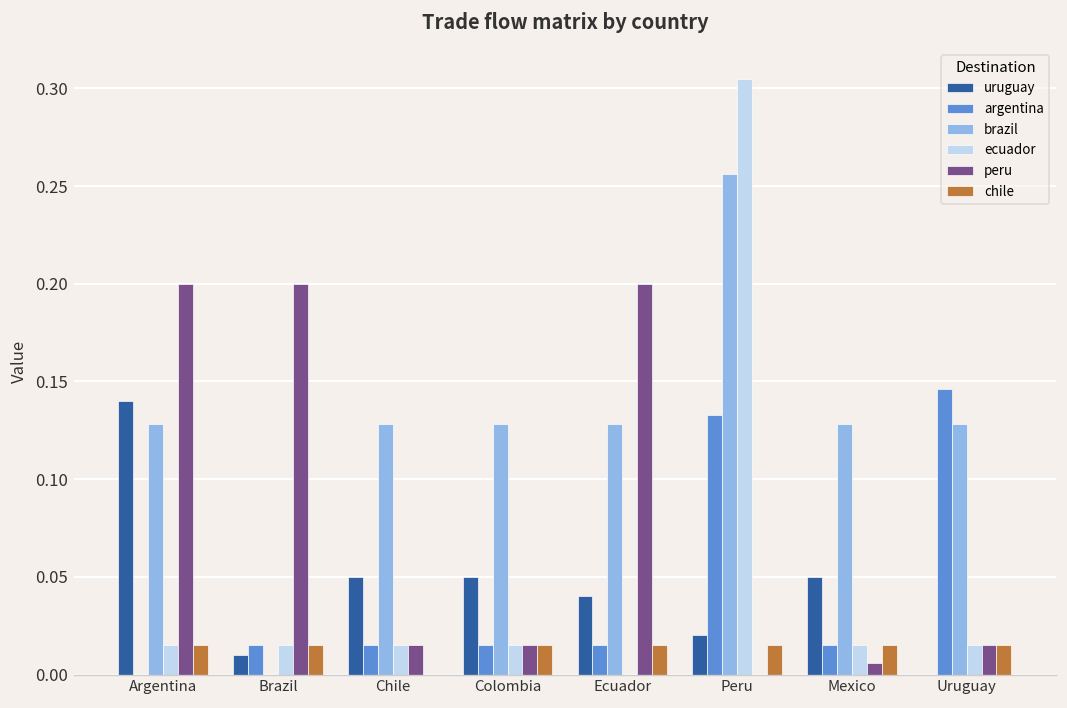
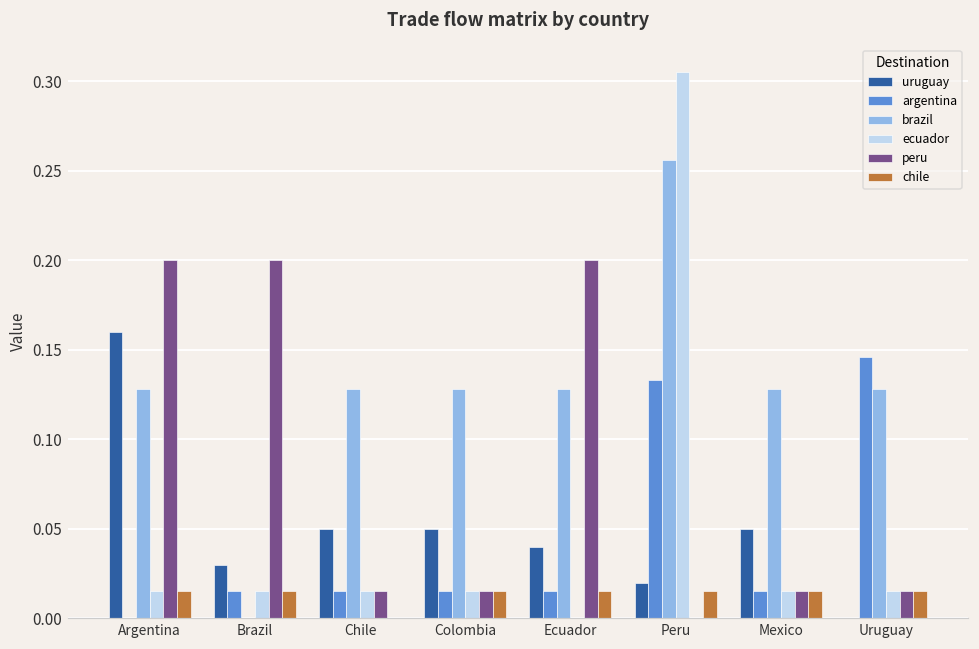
uruguay, Argentina: 0.14 -> 0.16
uruguay, Brazil: 0.01 -> 0.03
peru, Mexico: 0.006 -> 0.015
